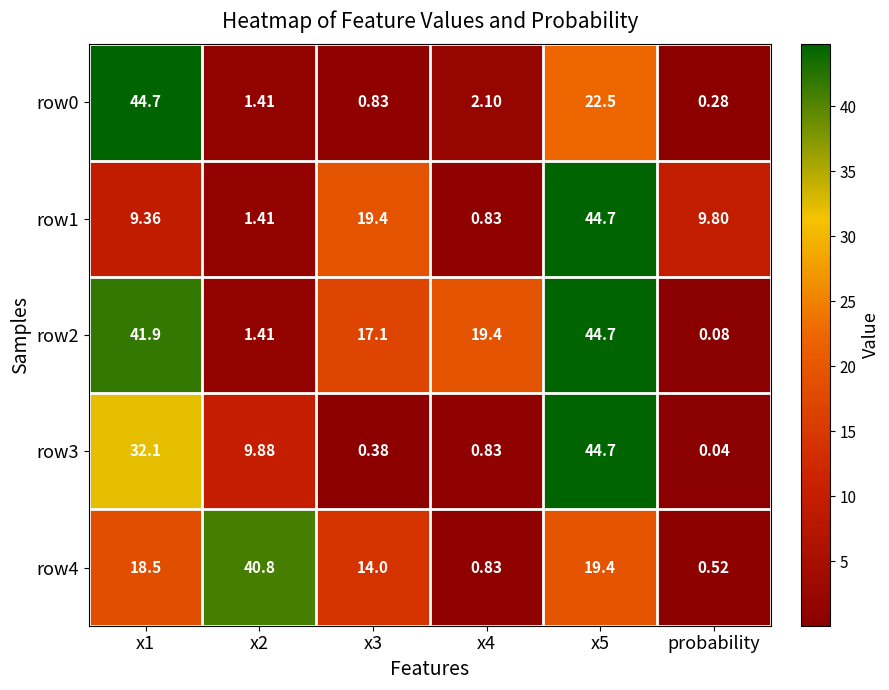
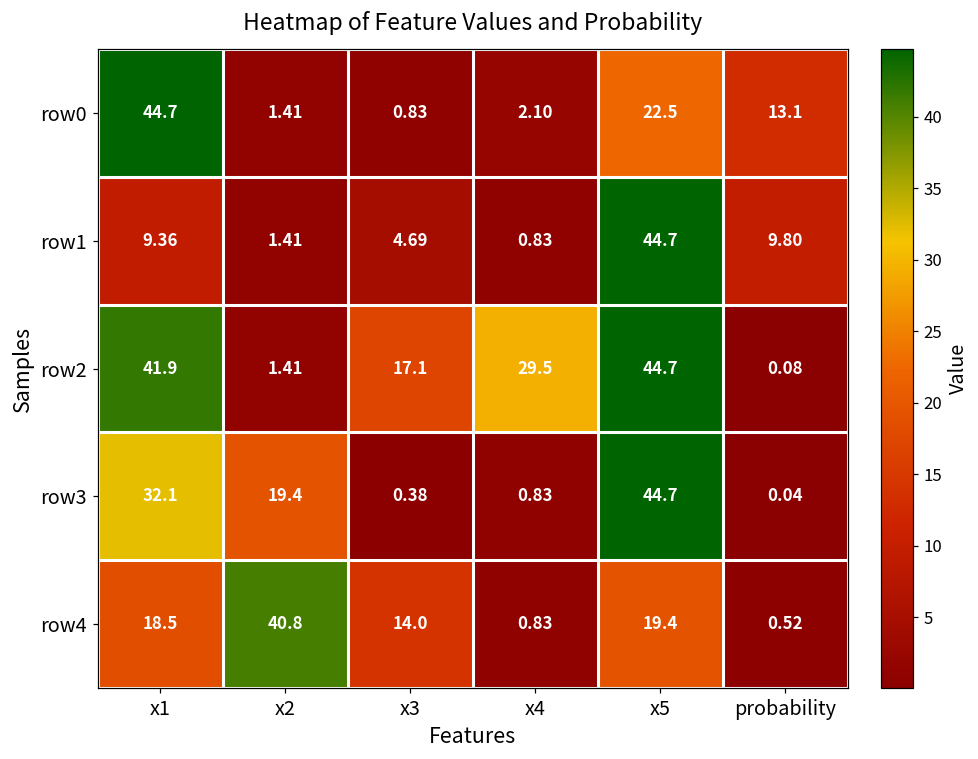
row0, probability: 0.28 -> 13.1
row1, x3: 19.4 -> 4.69
row2, x4: 19.4 -> 29.5
row3, x2: 9.88 -> 19.4
